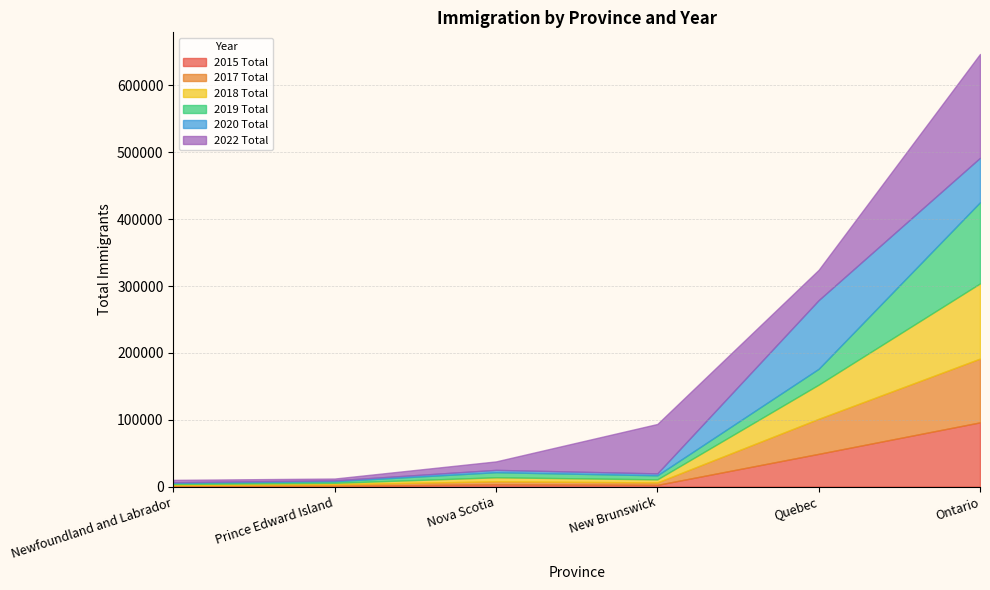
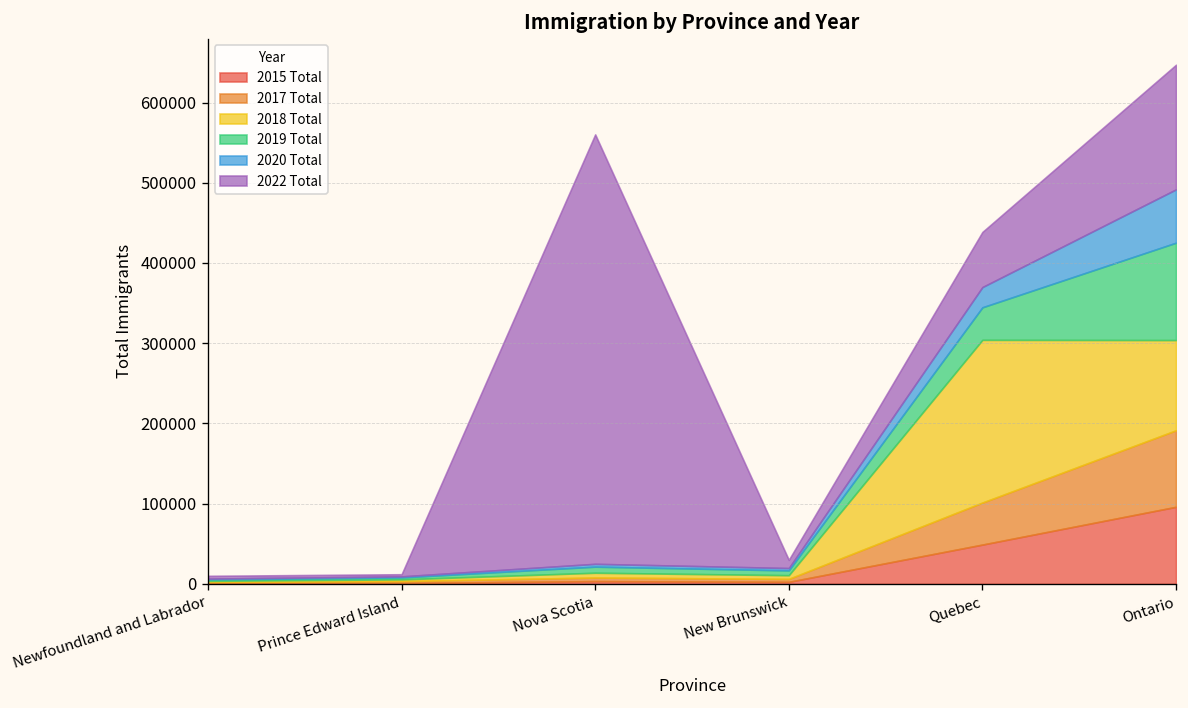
2022 Total, Nova Scotia: 10000 -> 540000
2022 Total, New Brunswick: 70000 -> 10000
2018 Total, Quebec: 50000 -> 200000
2019 Total, Quebec: 20000 -> 40000
2020 Total, Quebec: 100000 -> 30000
2022 Total, Quebec: 50000 -> 70000
